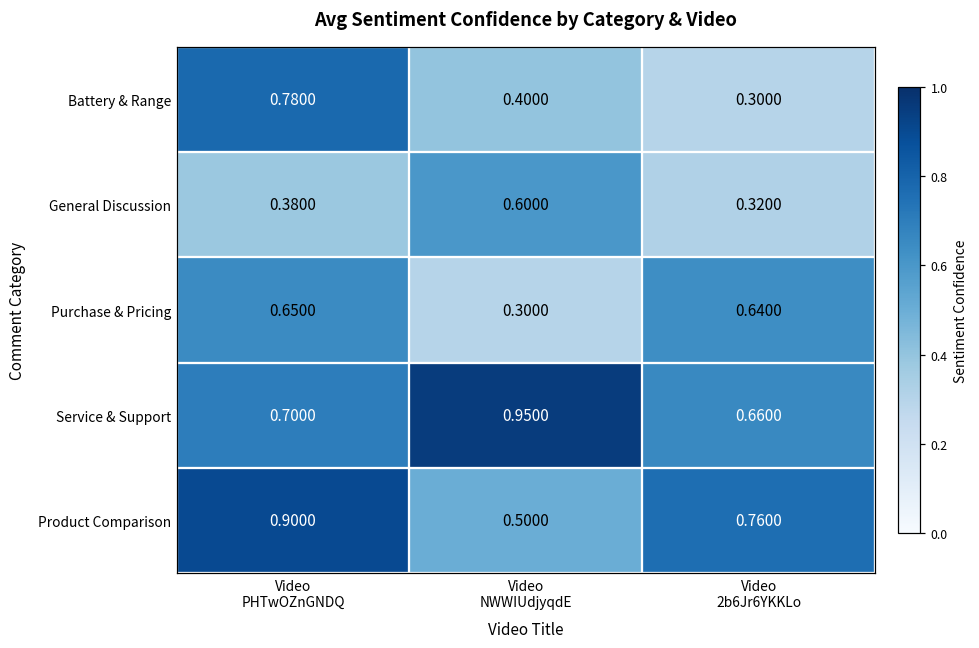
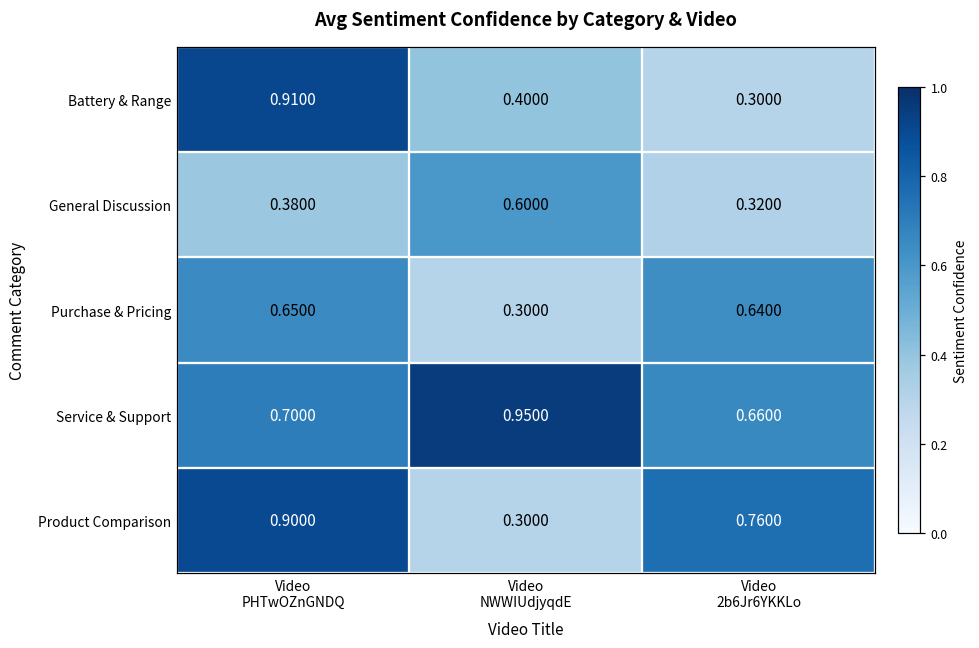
Battery & Range, Video PHTwOZnGNDQ: 0.7800 -> 0.9100
Product Comparison, Video NWWIUdjyqdE: 0.5000 -> 0.3000
